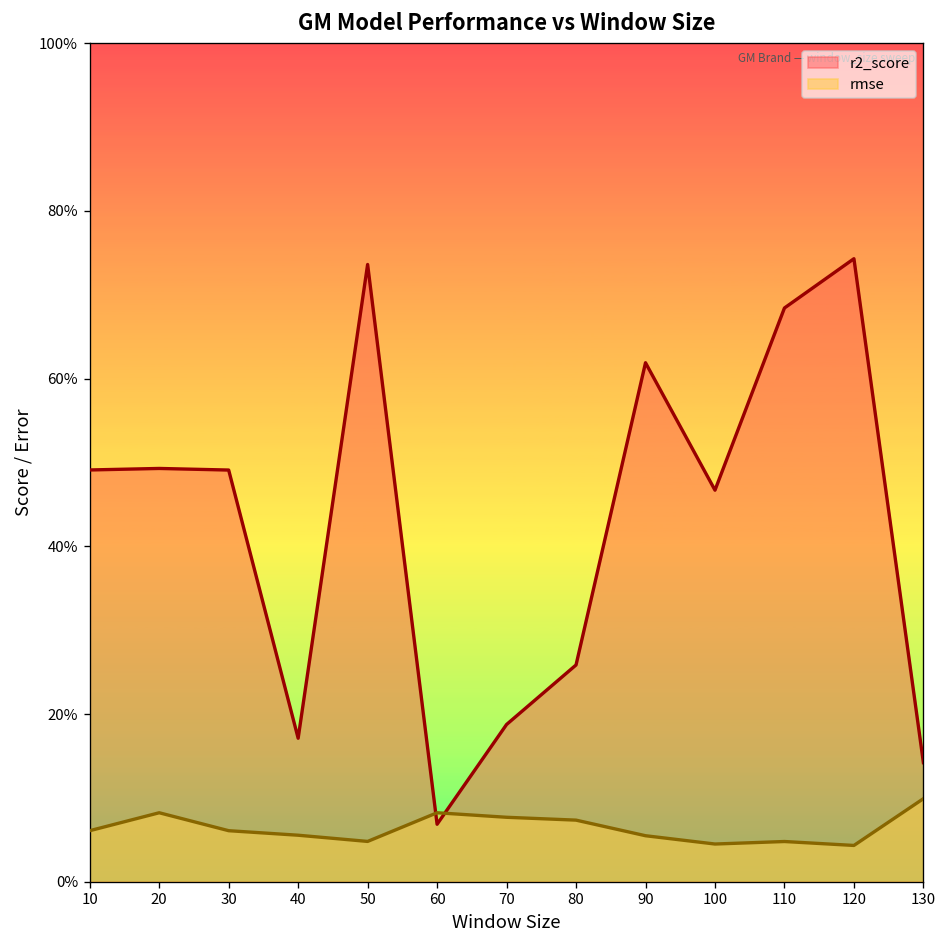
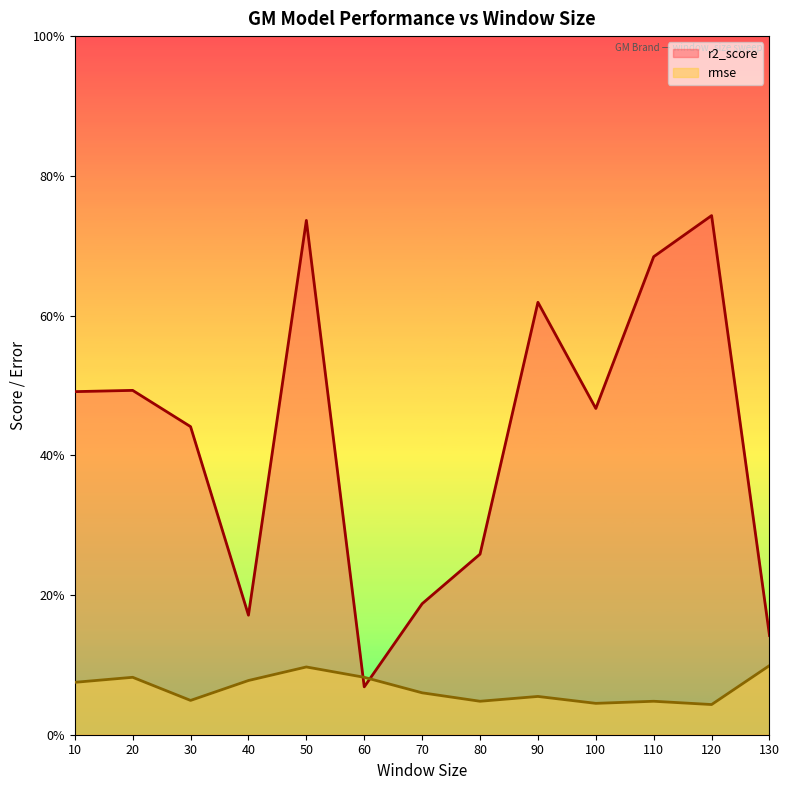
rmse, 10: 6% -> 8%
r2_score, 30: 49% -> 44%
rmse, 30: 6% -> 5%
rmse, 40: 6% -> 8%
rmse, 50: 5% -> 10%
rmse, 70: 8% -> 6%
rmse, 80: 7% -> 5%
